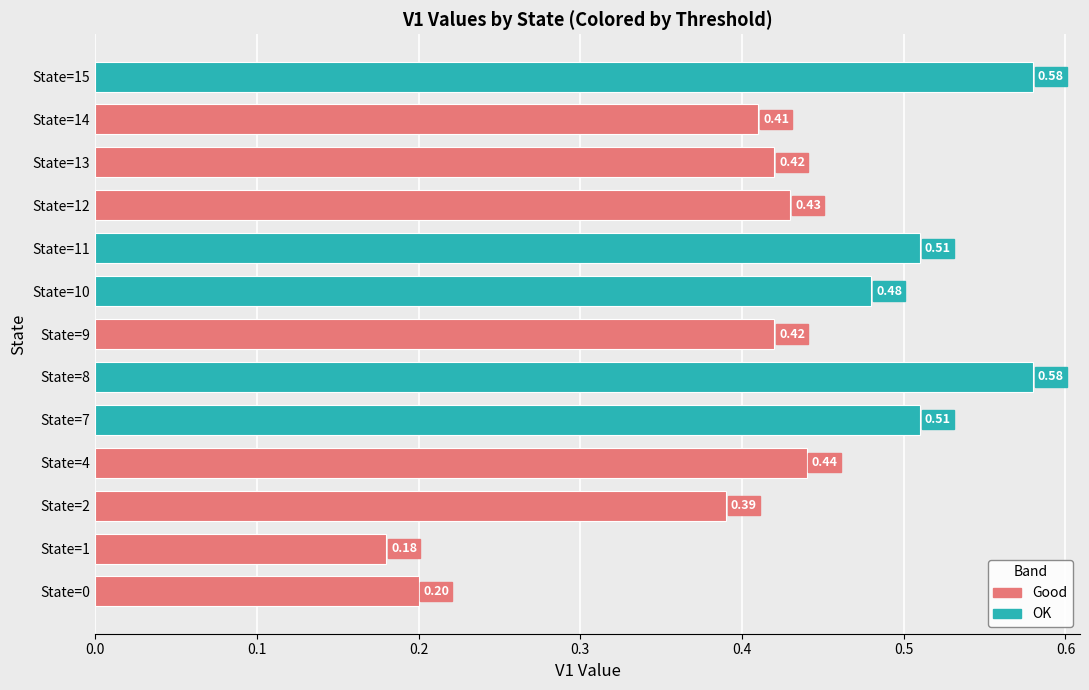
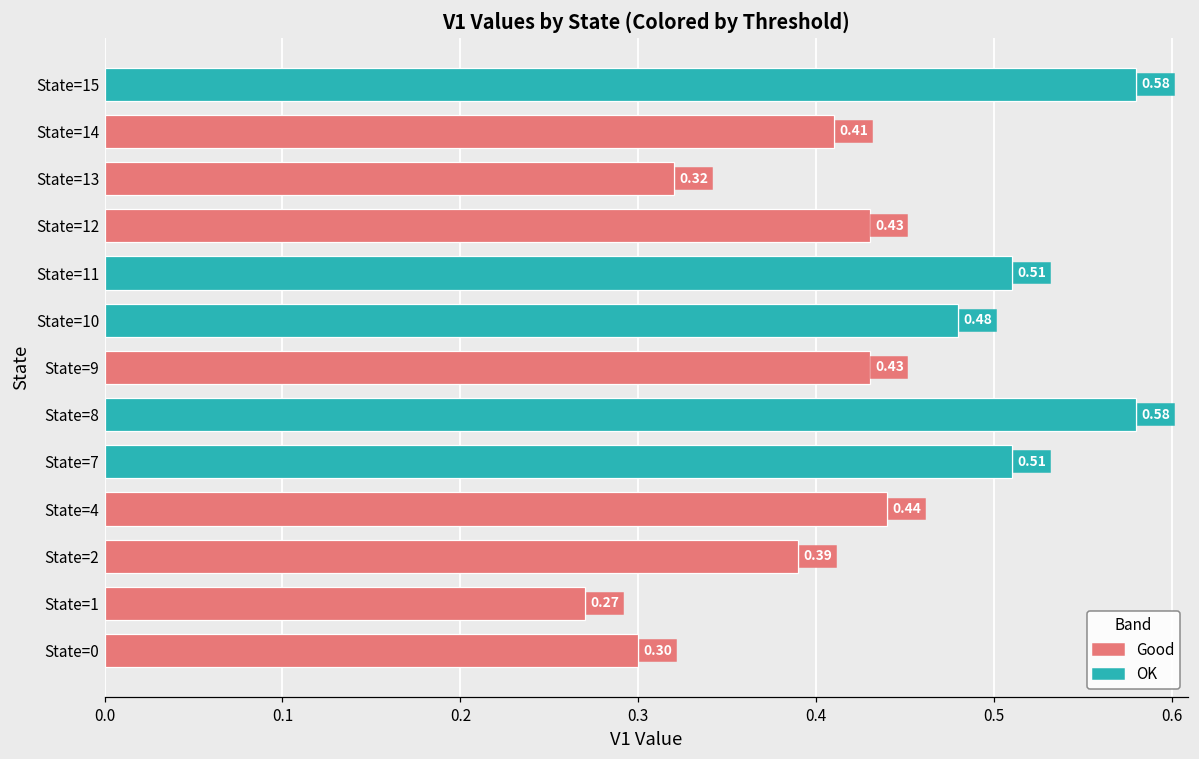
State=13: 0.42 -> 0.32
State=9: 0.42 -> 0.43
State=1: 0.18 -> 0.27
State=0: 0.20 -> 0.30
